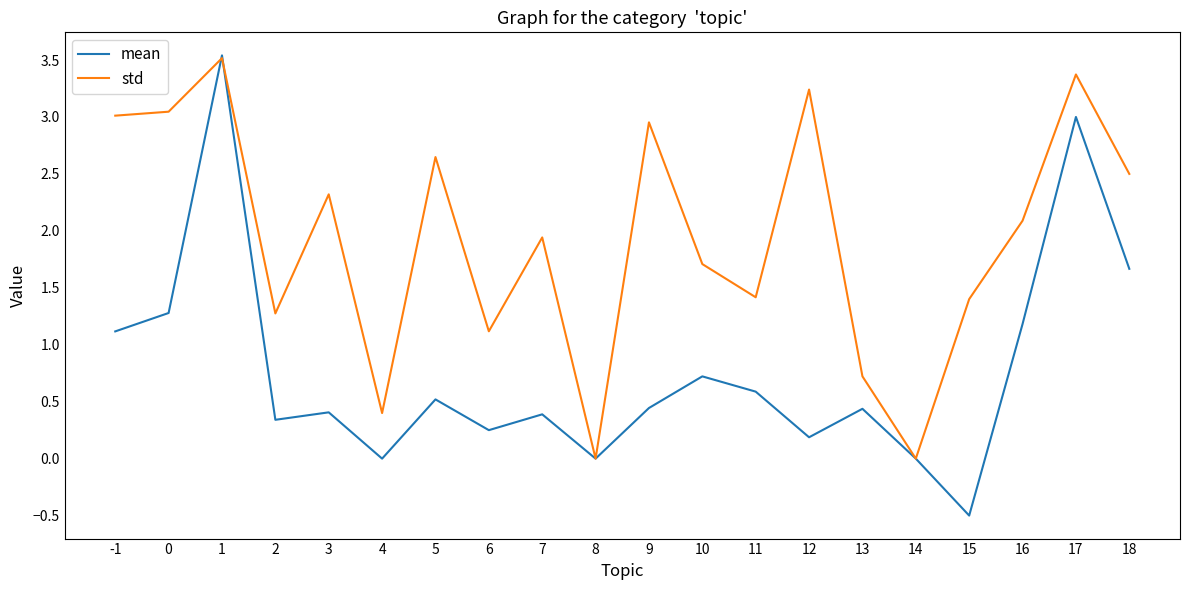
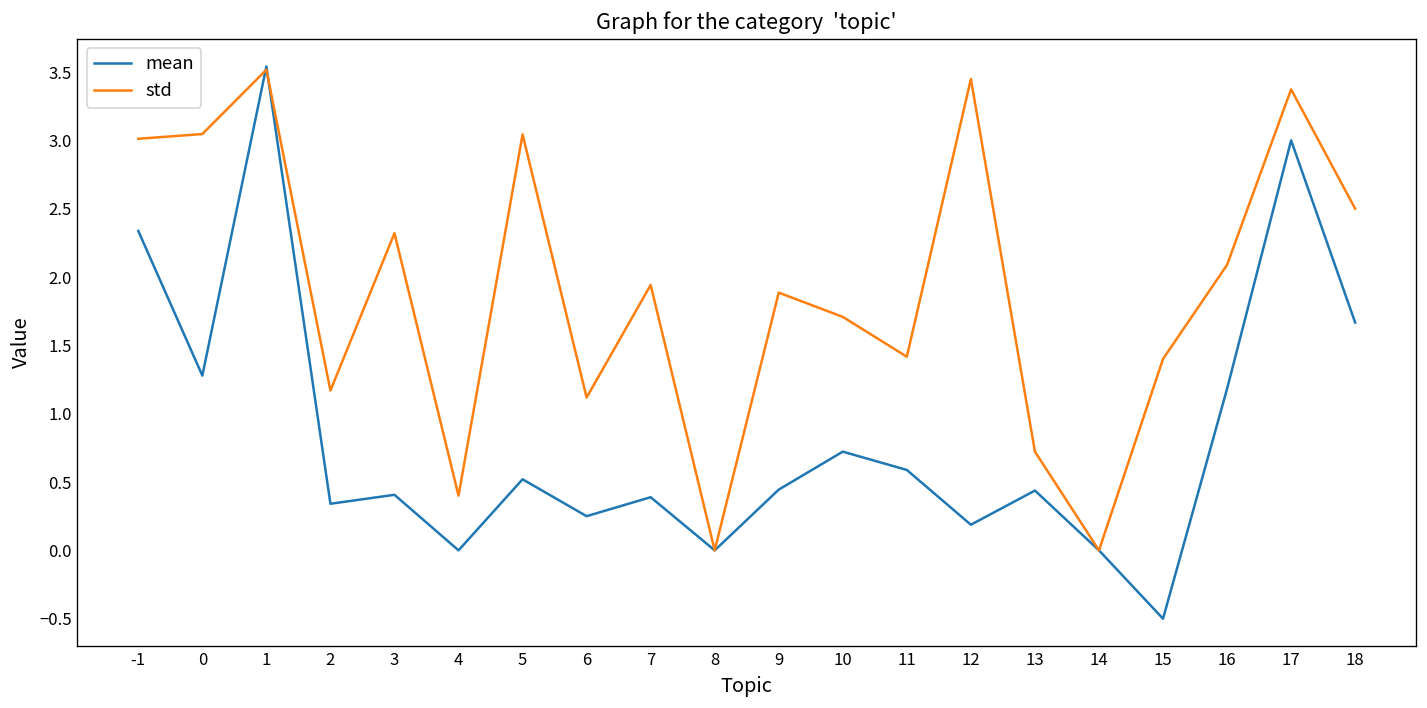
mean, -1: 1.12 -> 2.34
std, 2: 1.27 -> 1.17
std, 5: 2.65 -> 3.04
std, 9: 2.95 -> 1.89
std, 12: 3.24 -> 3.45
